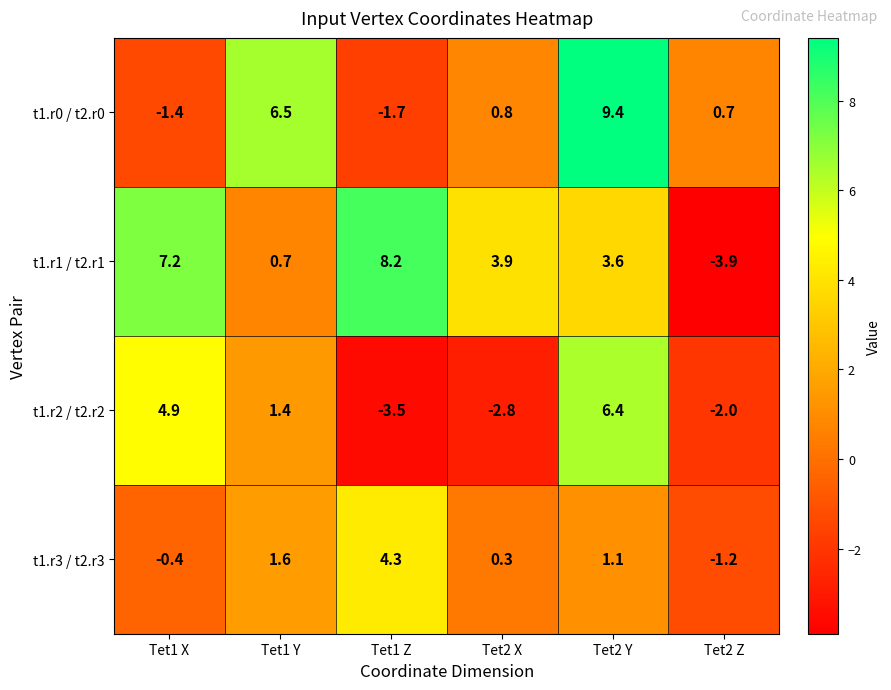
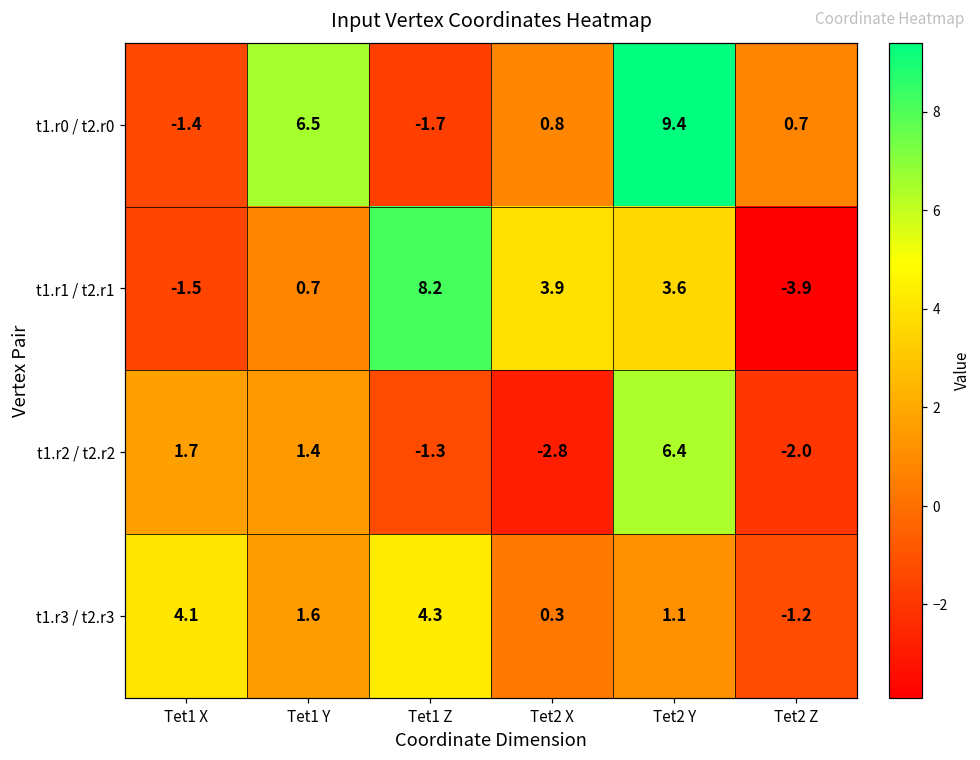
t1.r1 / t2.r1, Tet1 X: 7.2 -> -1.5
t1.r2 / t2.r2, Tet1 X: 4.9 -> 1.7
t1.r2 / t2.r2, Tet1 Z: -3.5 -> -1.3
t1.r3 / t2.r3, Tet1 X: -0.4 -> 4.1
